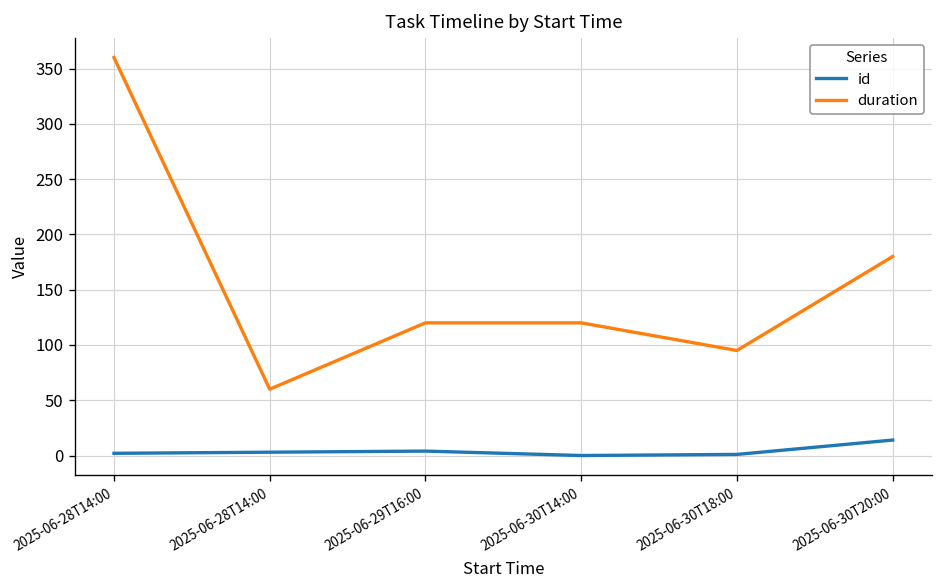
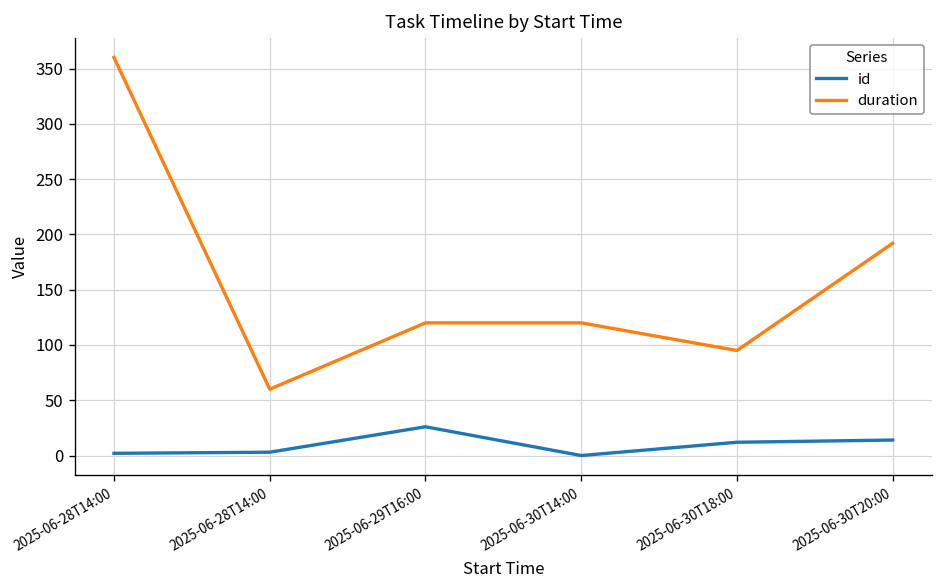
id, 2025-06-29T16:00: 0 -> 30
id, 2025-06-30T18:00: 0 -> 10
duration, 2025-06-30T20:00: 180 -> 190
